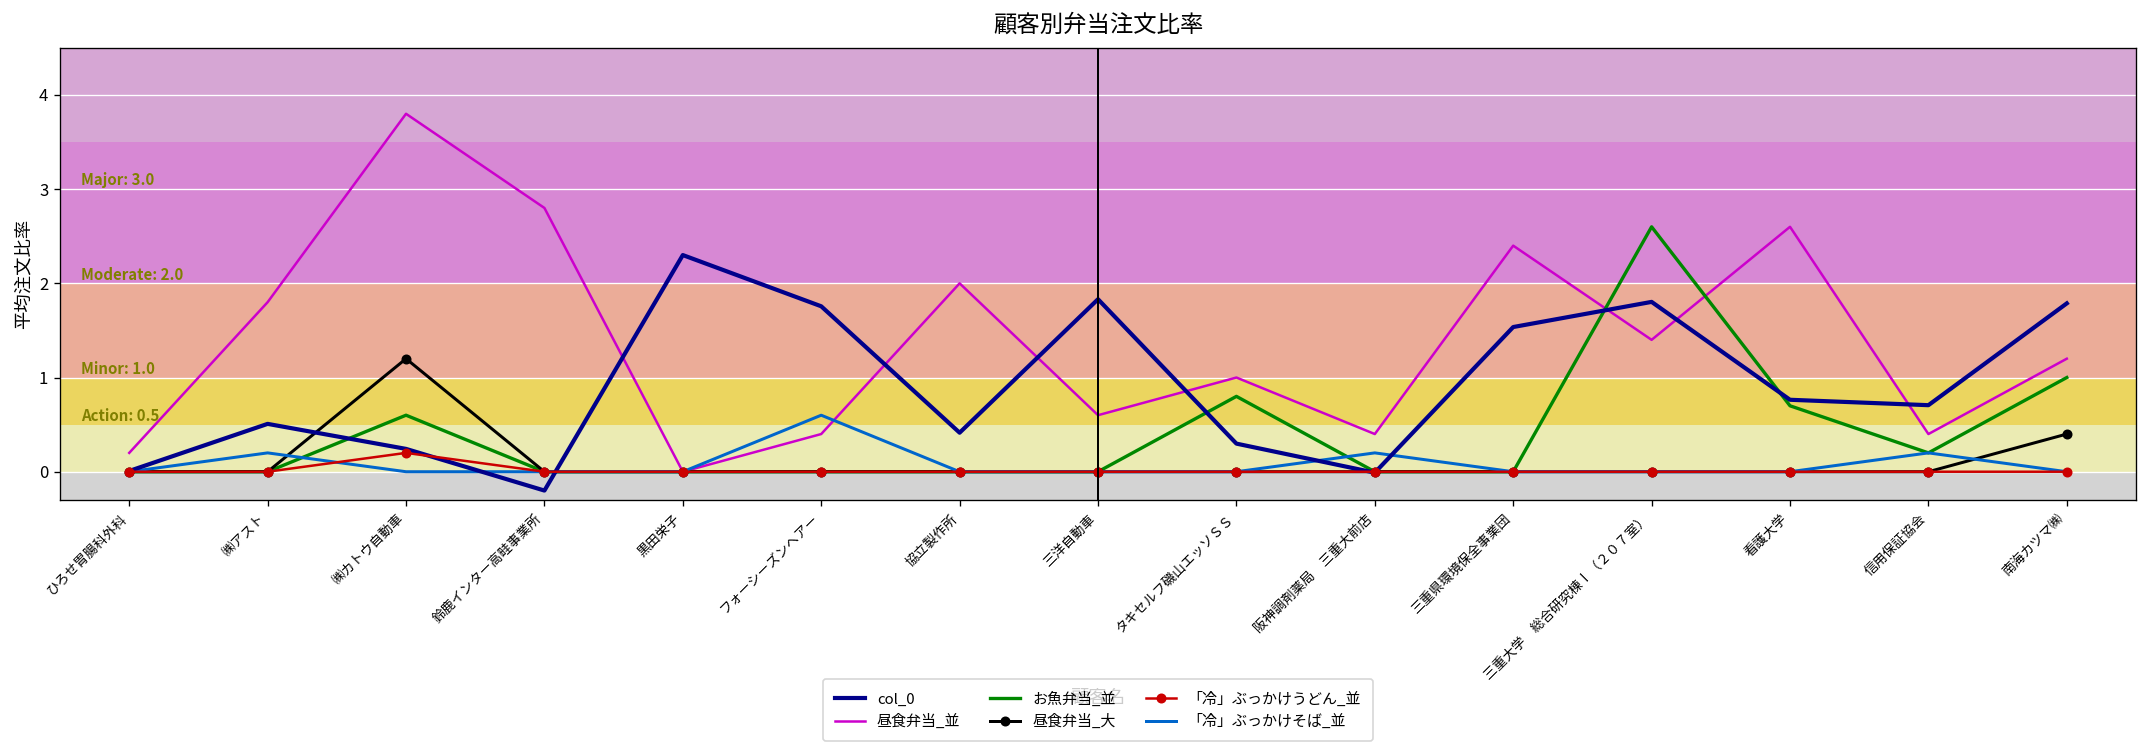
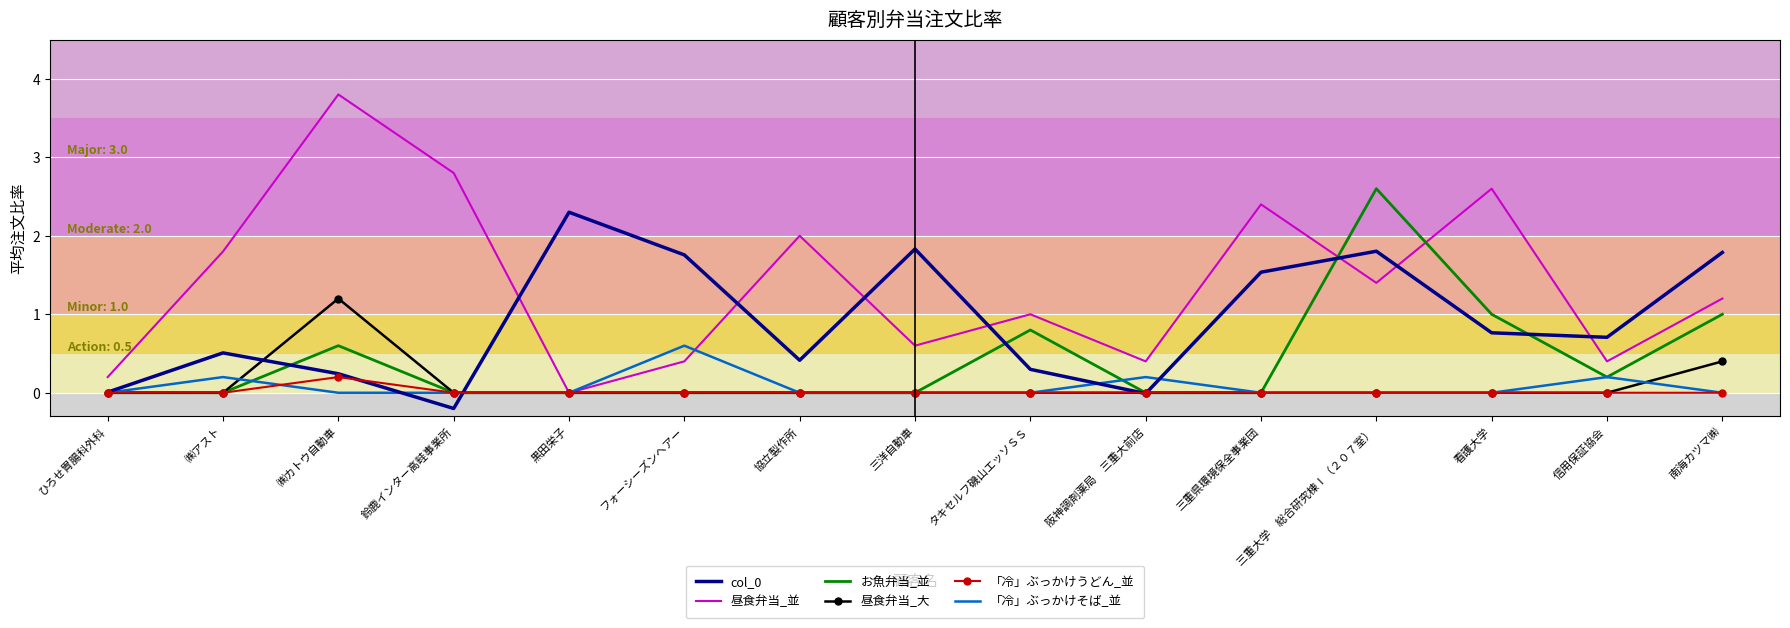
お魚弁当_並, 看護大学: 0.7 -> 1.0
